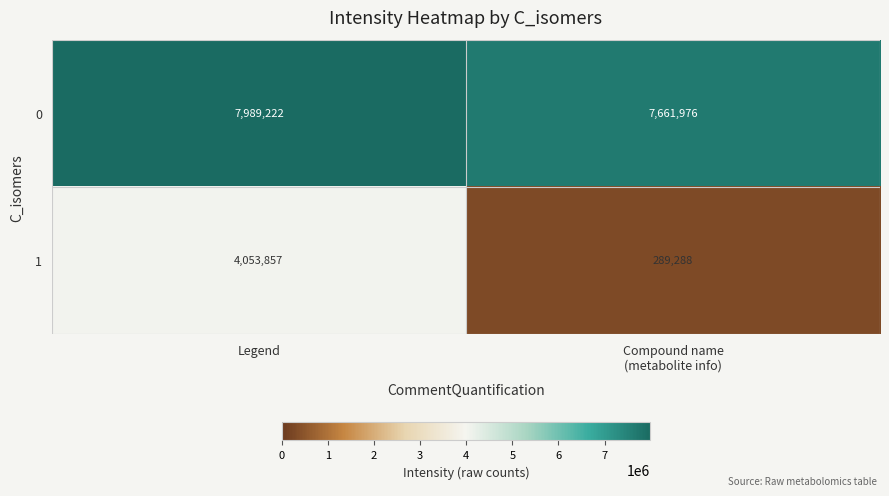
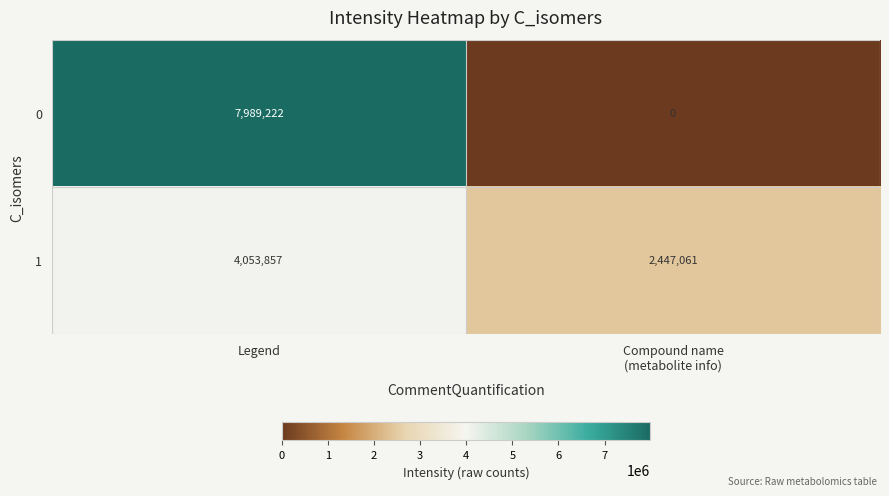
0, Compound name (metabolite info): 7,661,976 -> 0
1, Compound name (metabolite info): 289,288 -> 2,447,061
